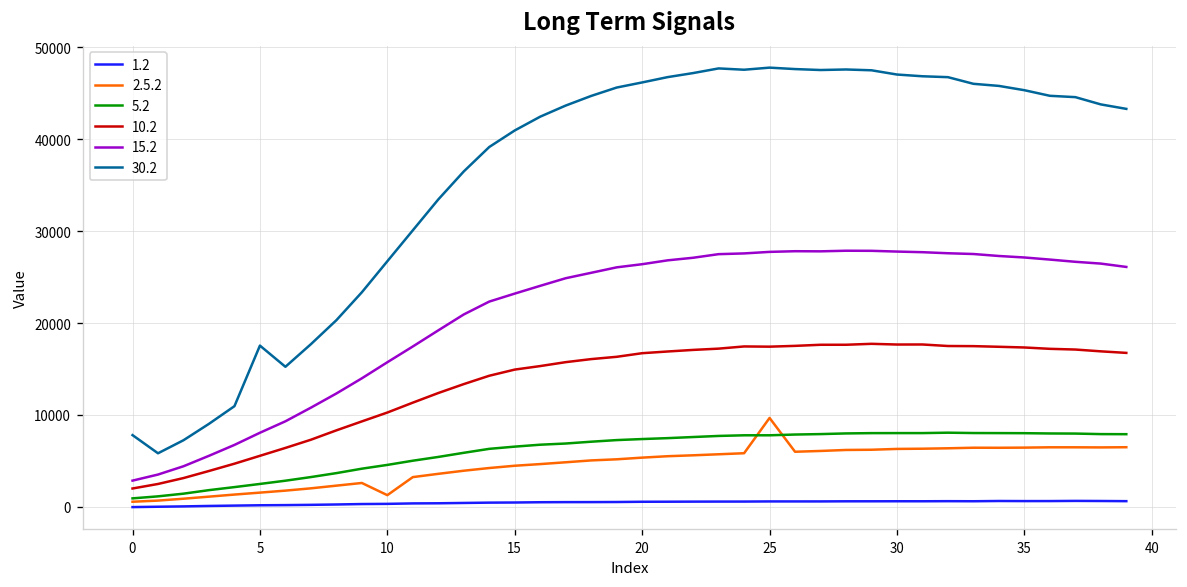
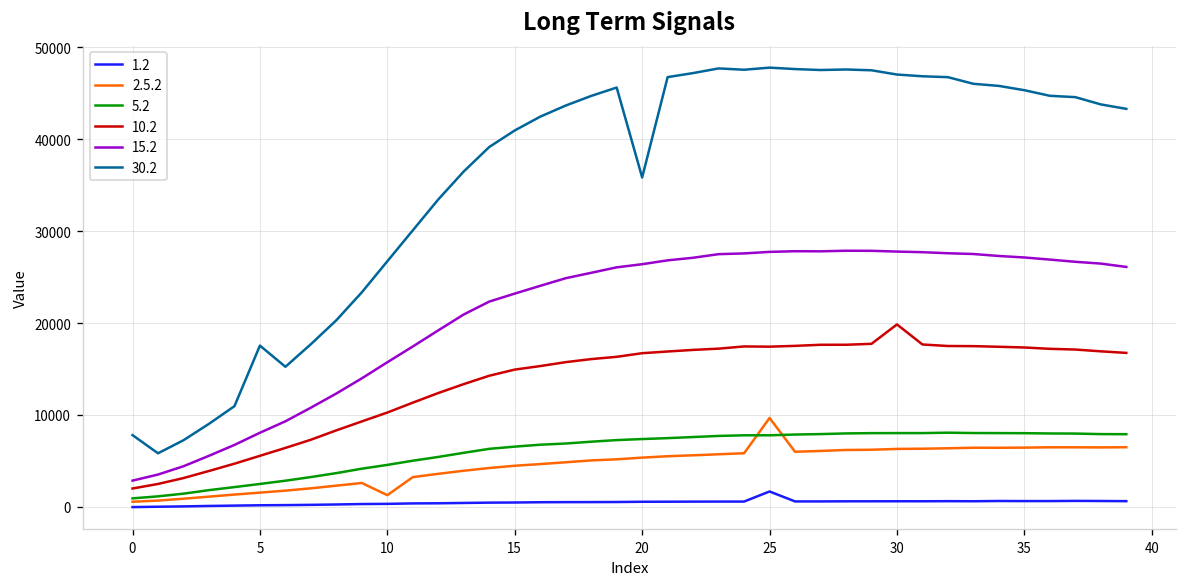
30.2, 20: 46000 -> 36000
1.2, 25: 1000 -> 2000
10.2, 30: 18000 -> 20000
